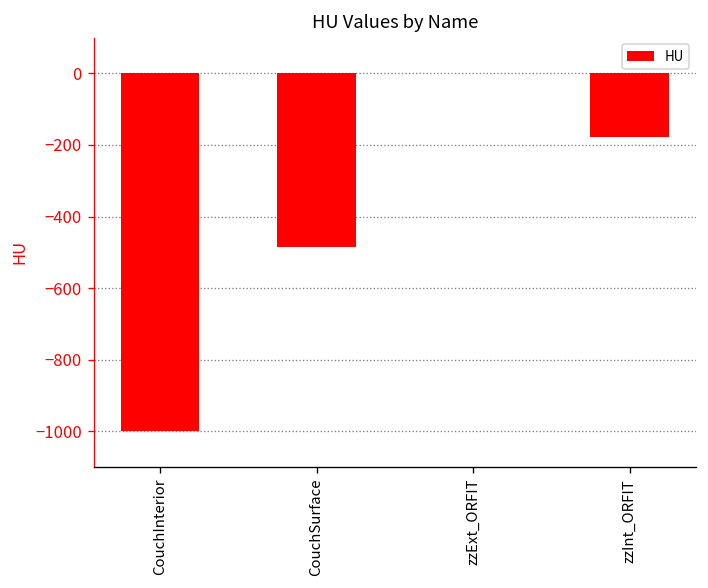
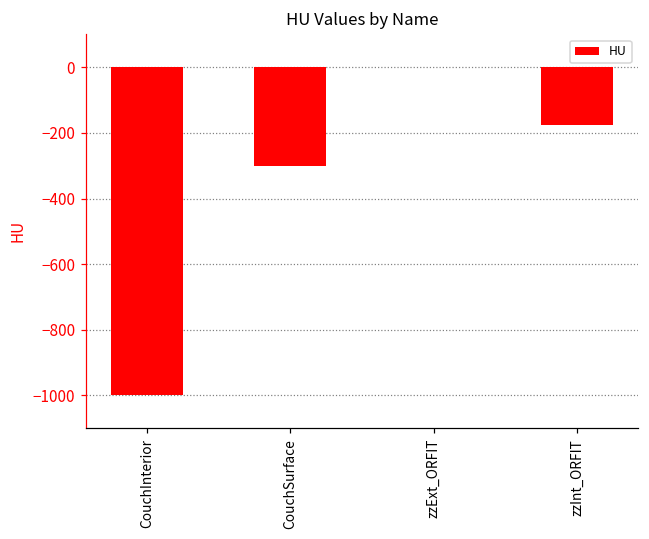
CouchSurface: -480 -> -300
